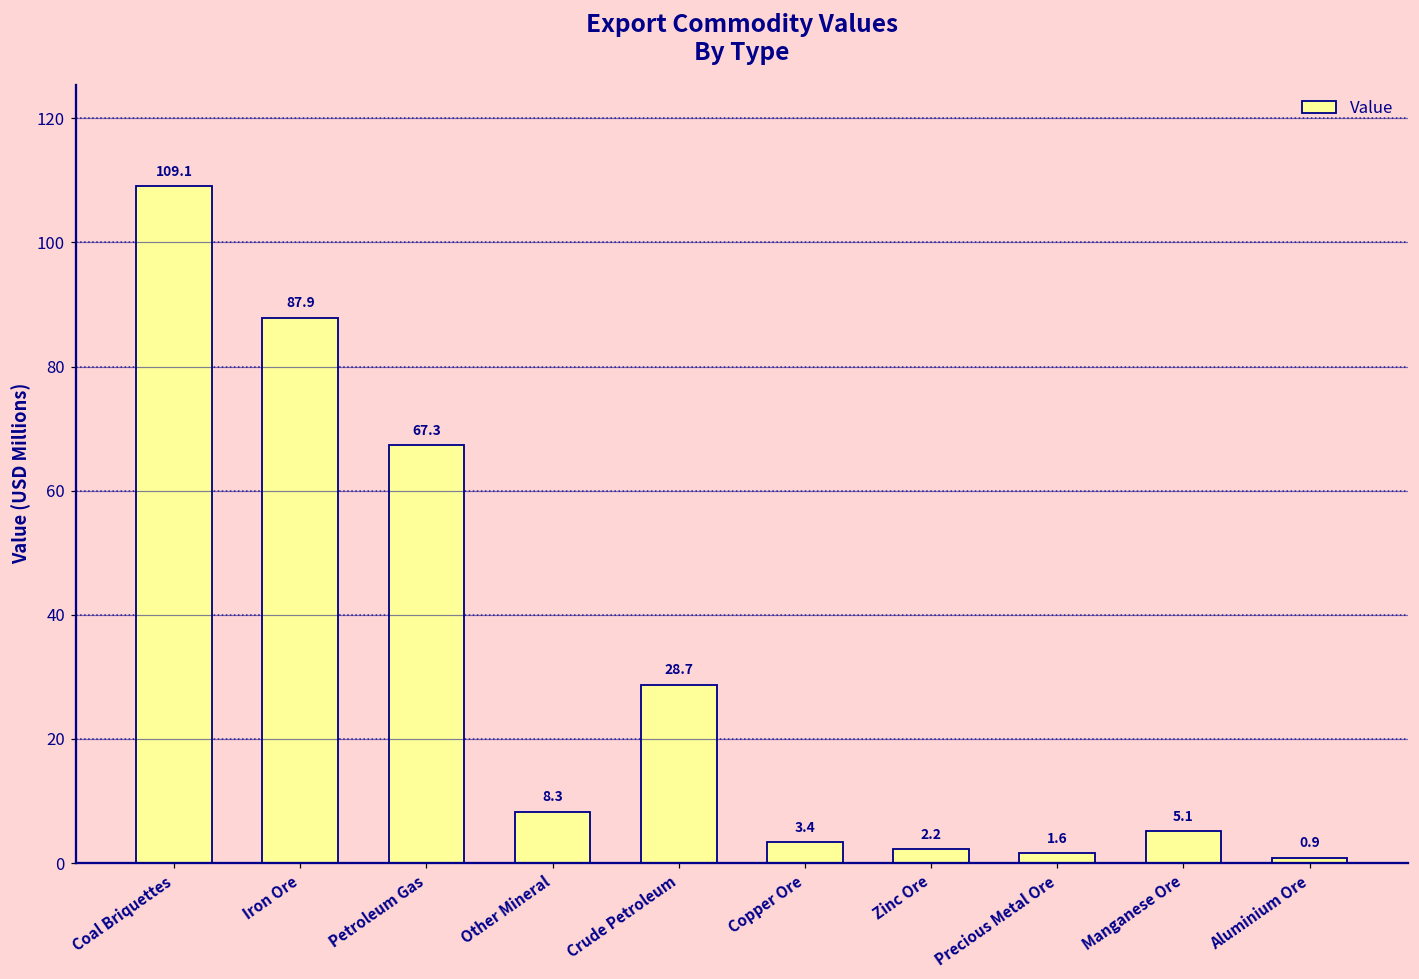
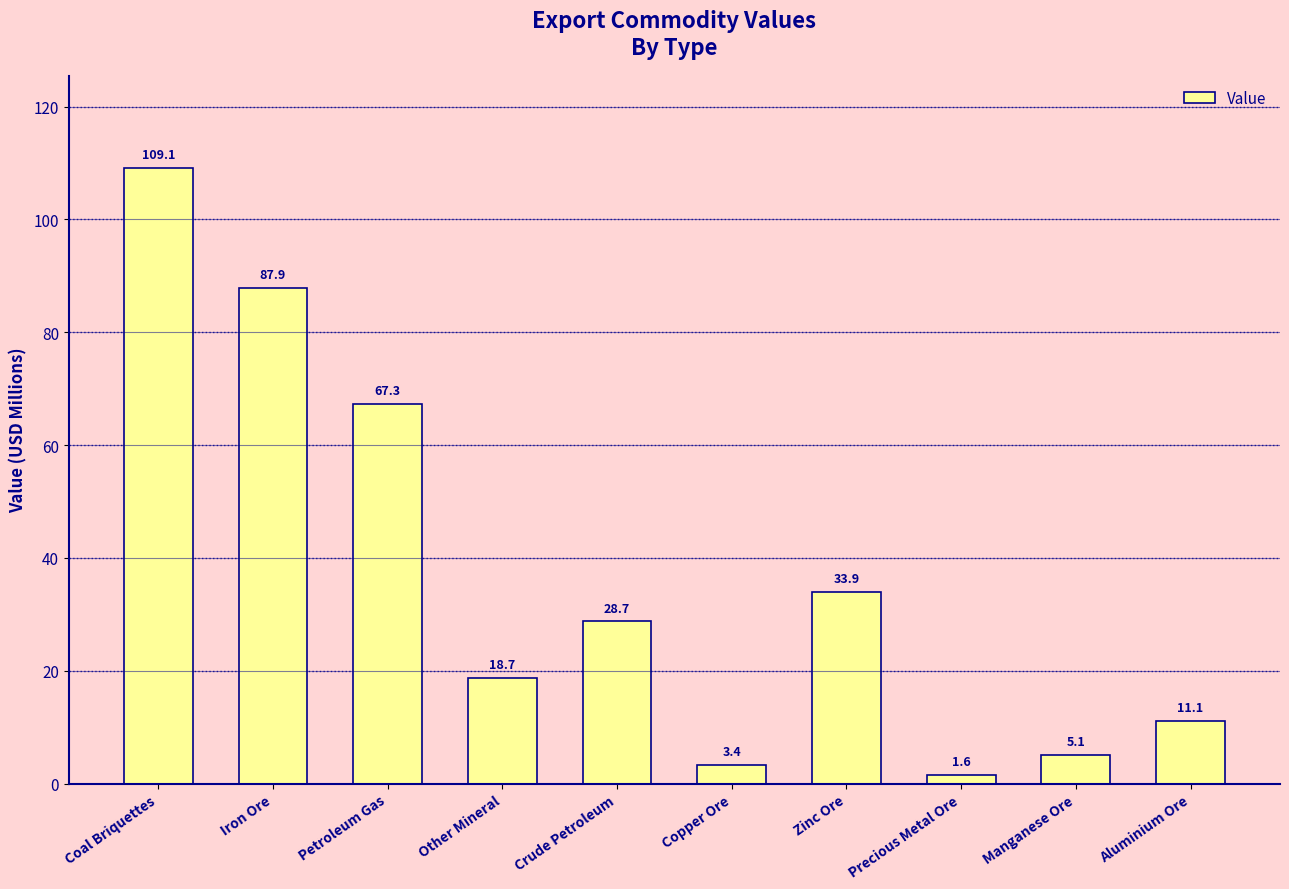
Other Mineral: 8.3 -> 18.7
Zinc Ore: 2.2 -> 33.9
Aluminium Ore: 0.9 -> 11.1
